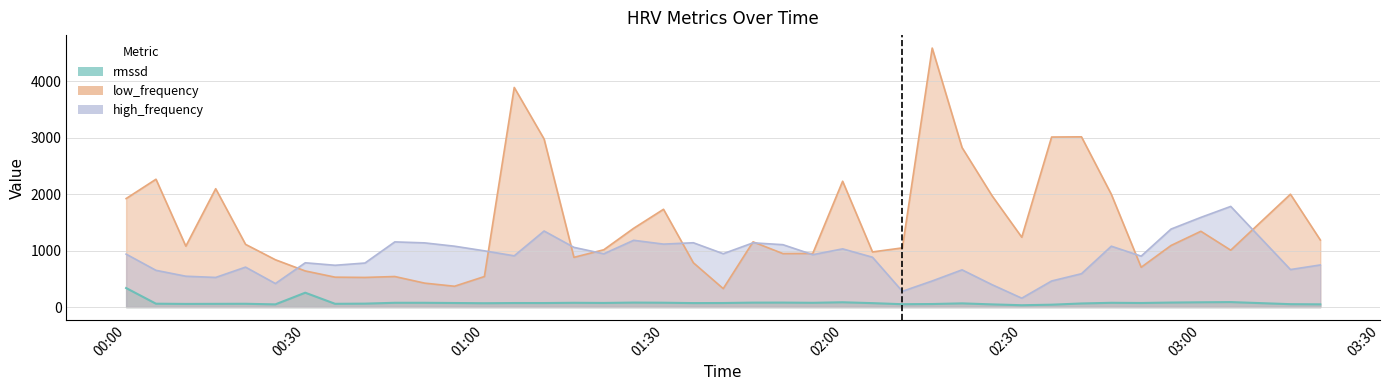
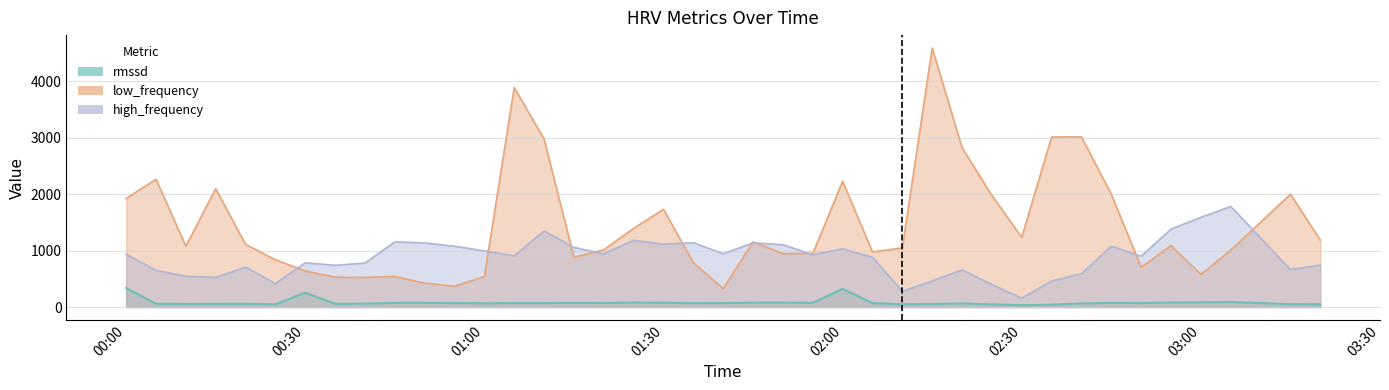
rmssd, 02:00: 100 -> 300
low_frequency, 03:00: 1300 -> 600
